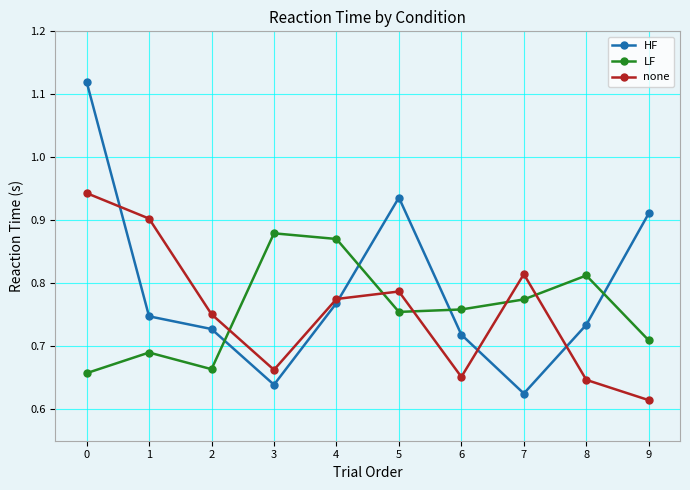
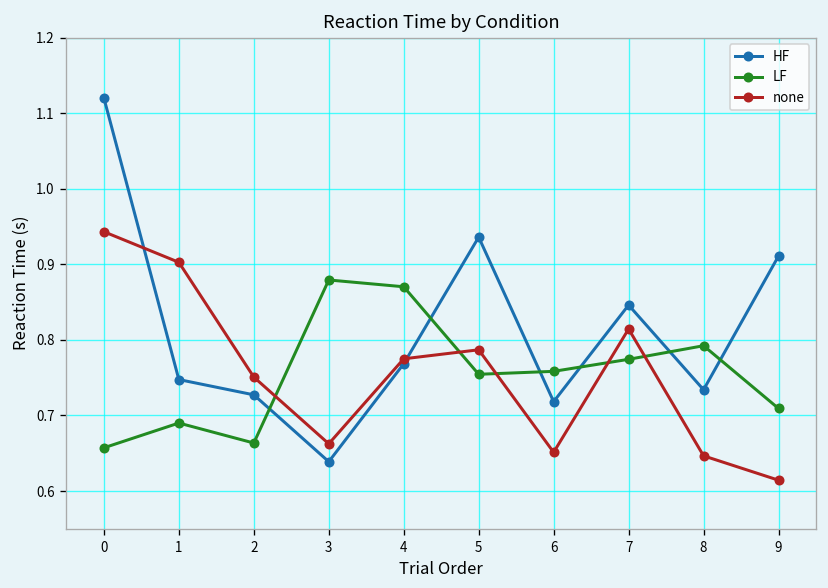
HF, 7: 0.62 -> 0.85
LF, 8: 0.81 -> 0.79
